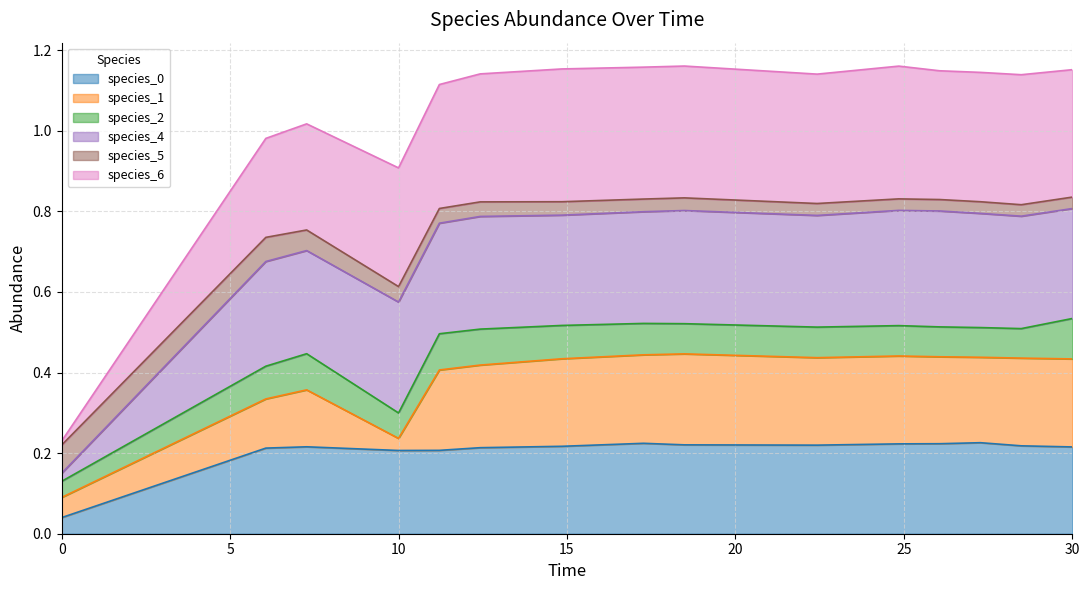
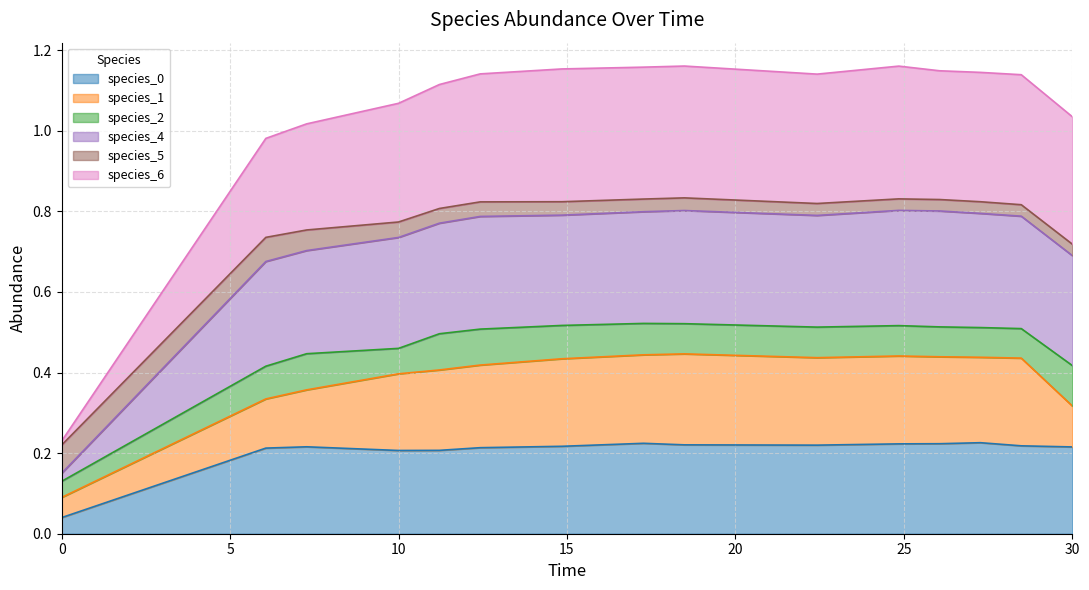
species_1, 10: 0.03 -> 0.19
species_1, 30: 0.22 -> 0.10
